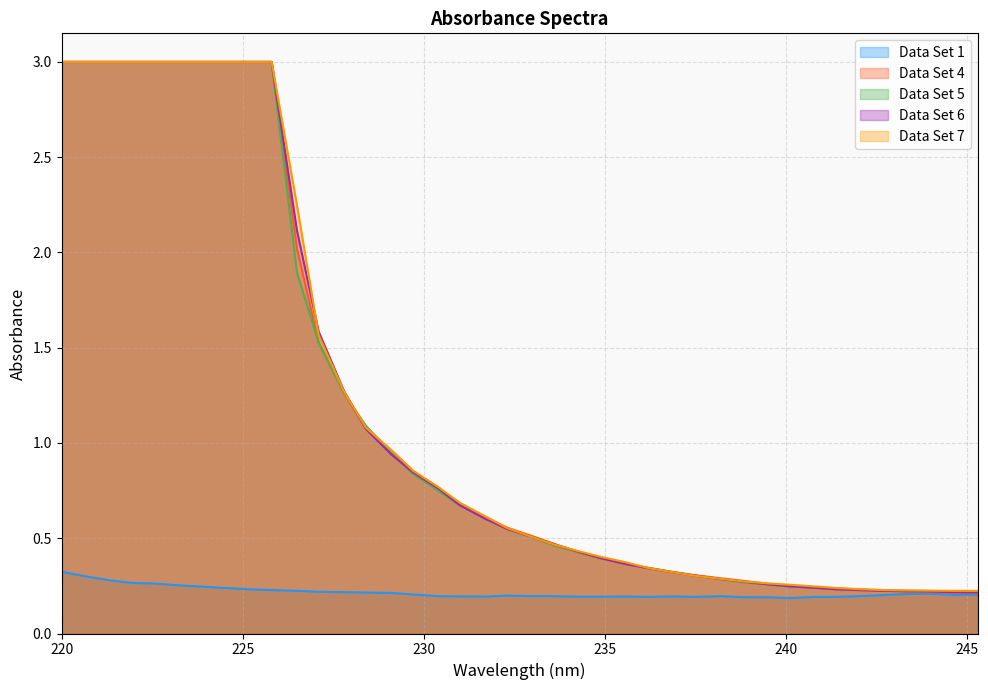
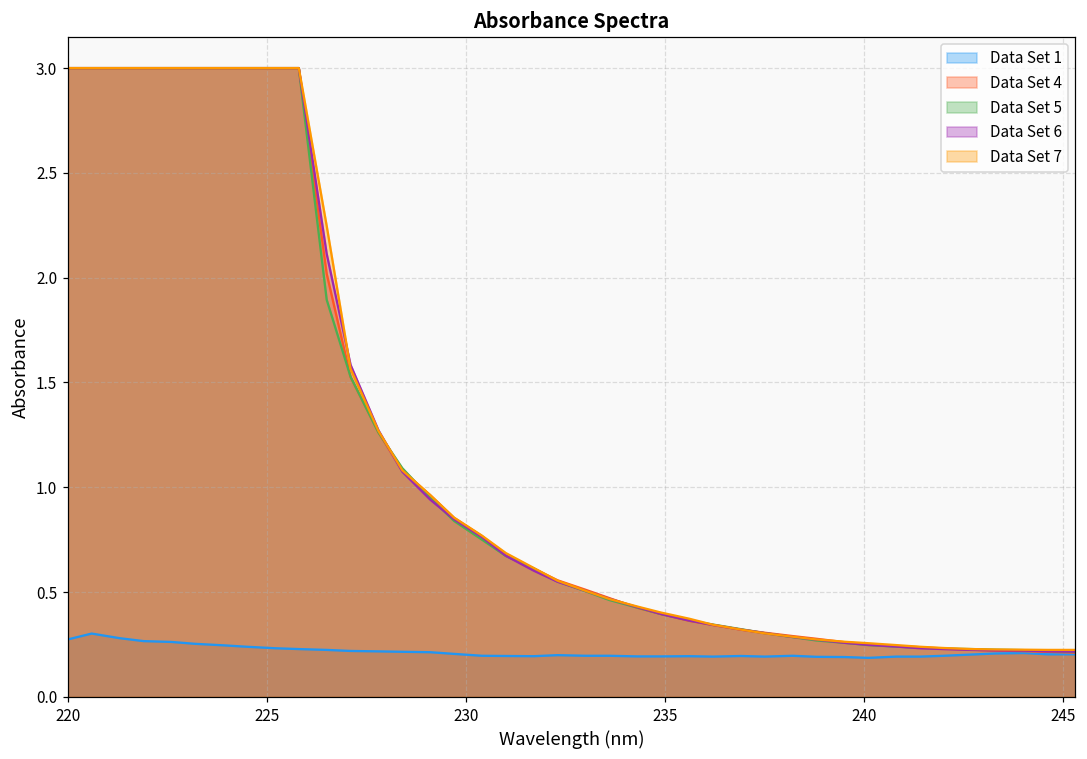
Data Set 1, 220: 0.32 -> 0.27
